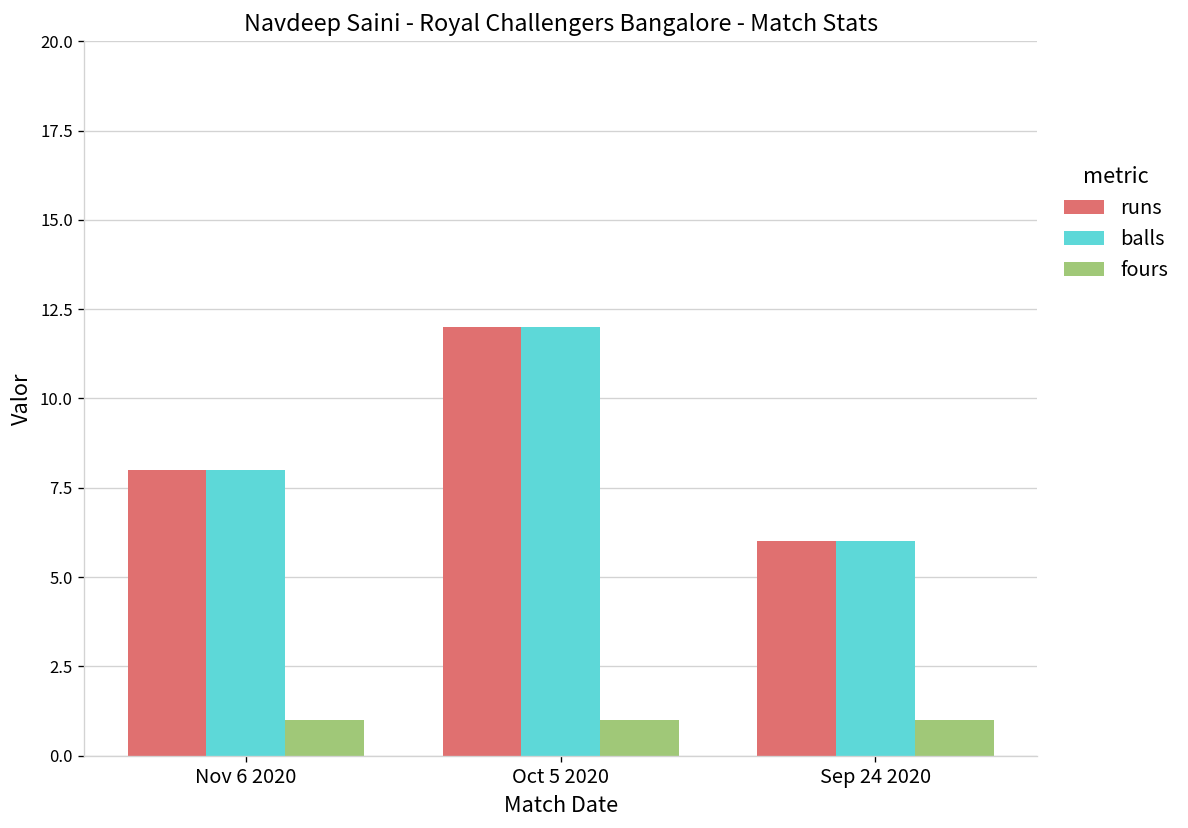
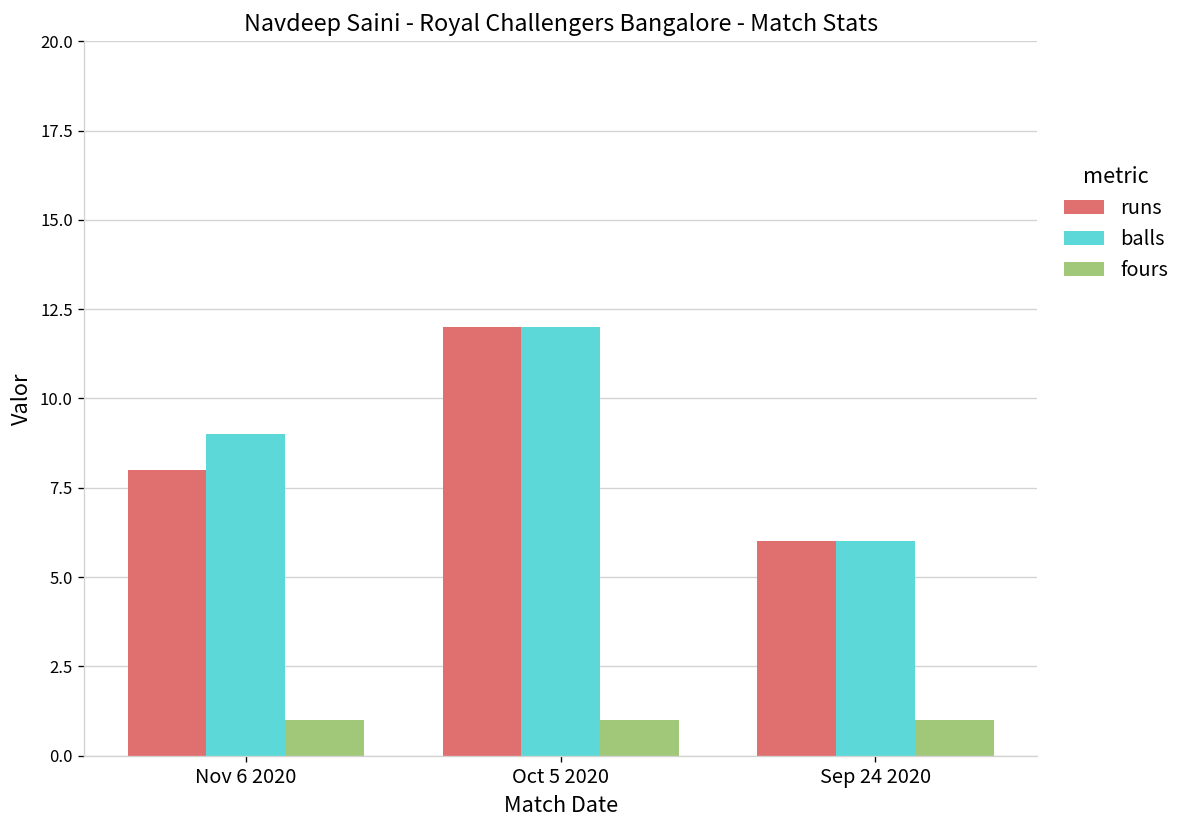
balls, Nov 6 2020: 8 -> 9
